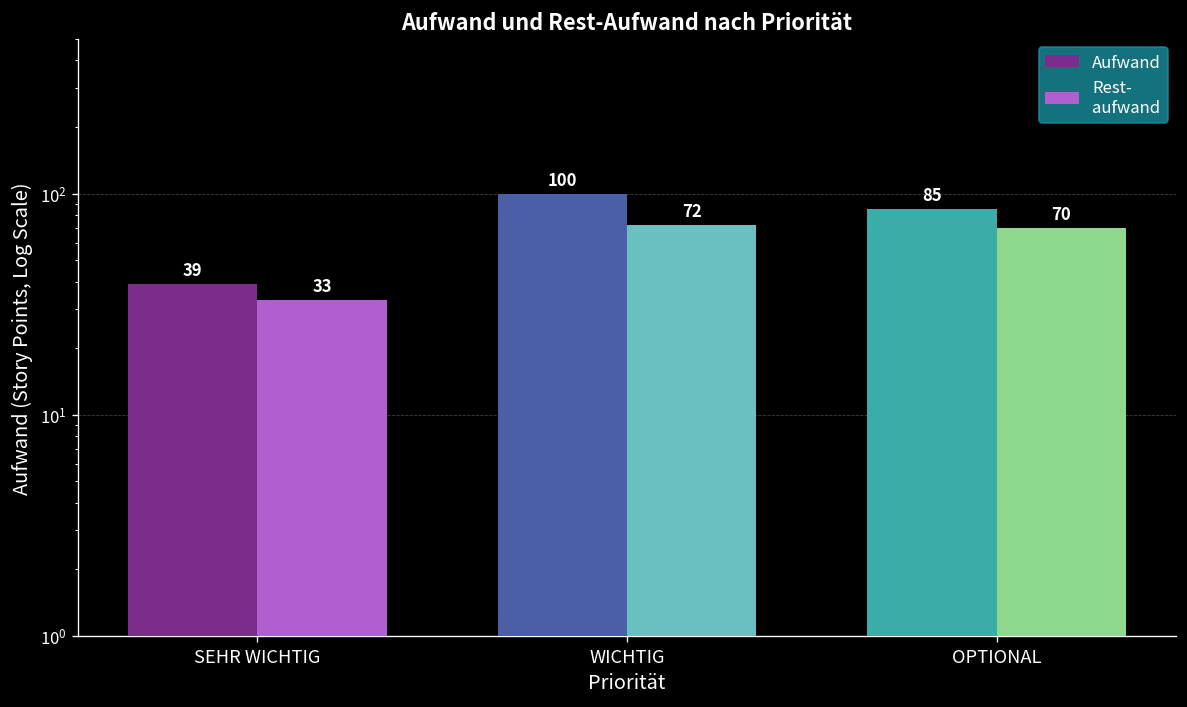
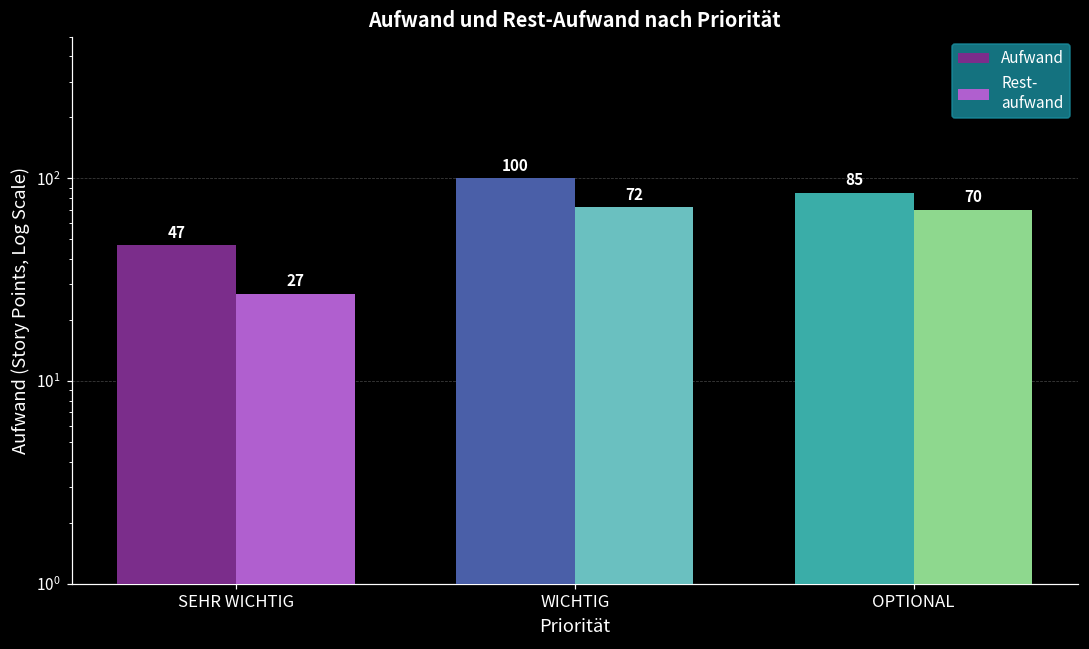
Aufwand, SEHR WICHTIG: 39 -> 47
Rest- aufwand, SEHR WICHTIG: 33 -> 27
